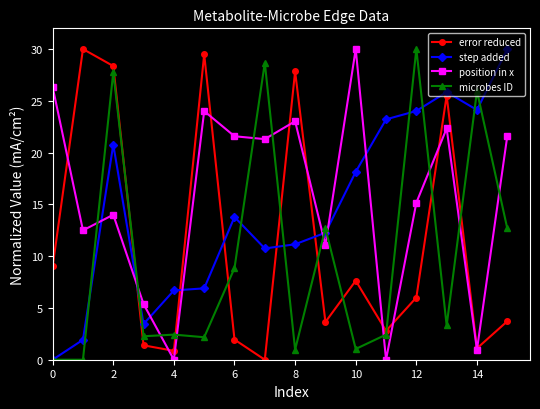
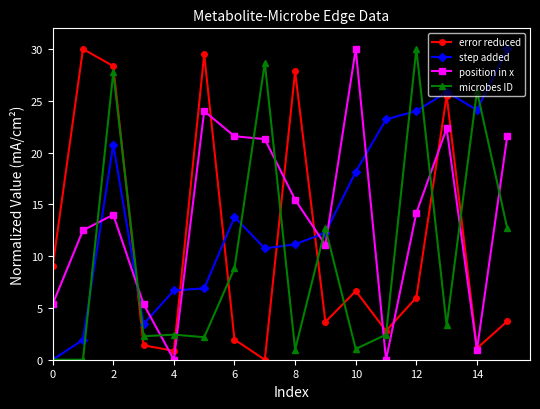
position in x, 0: 26.3 -> 5.4
position in x, 8: 23.0 -> 15.5
error reduced, 10: 7.6 -> 6.6
position in x, 12: 15.2 -> 14.2
